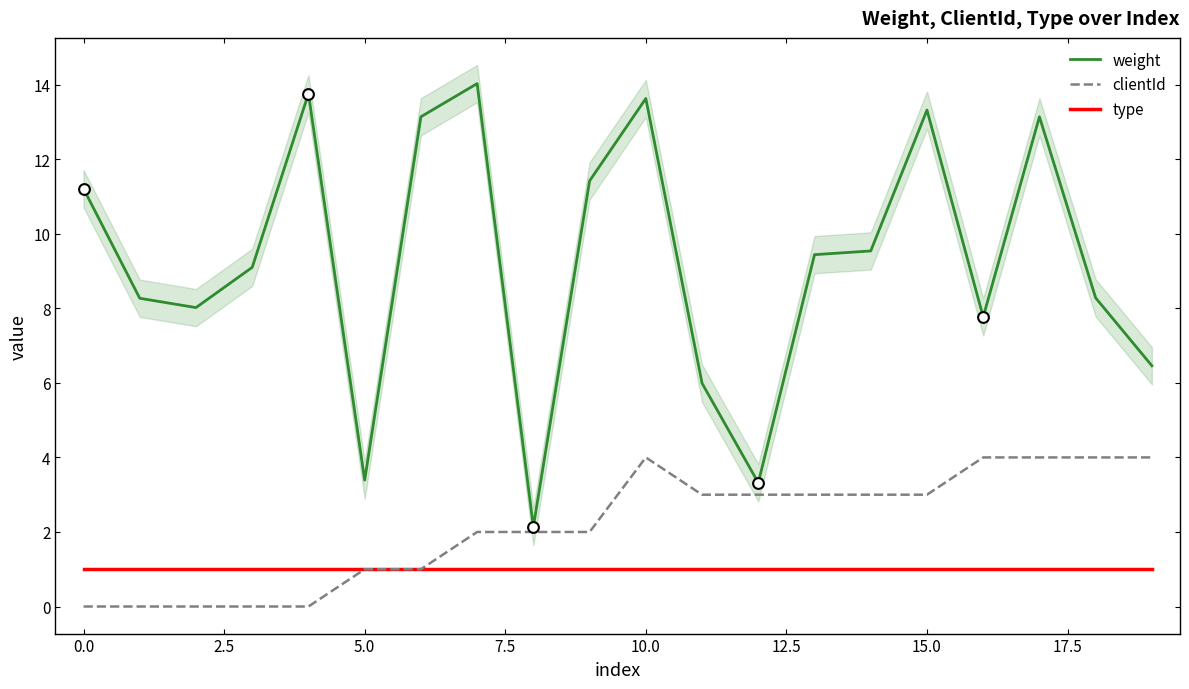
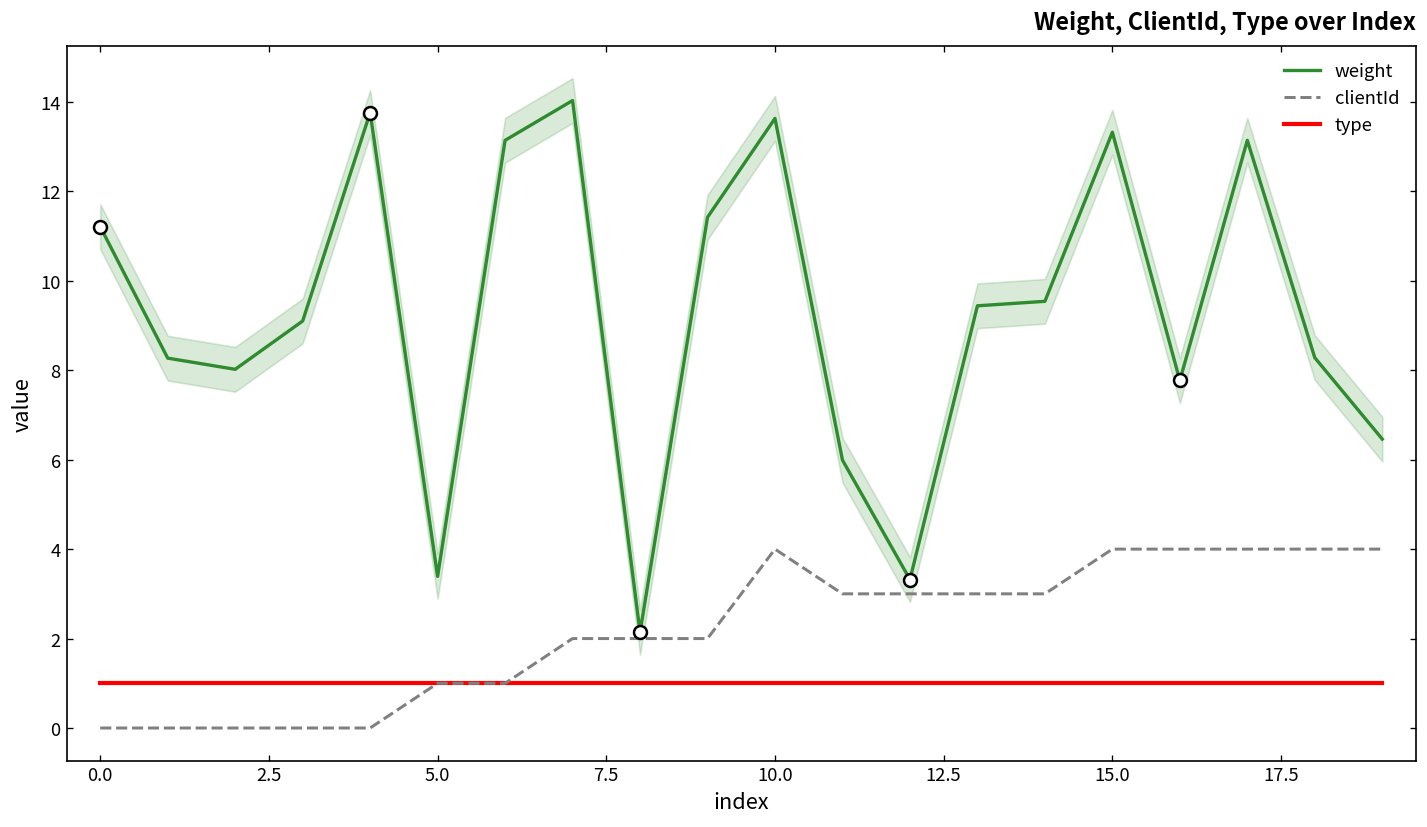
clientId, 15.0: 3 -> 4
